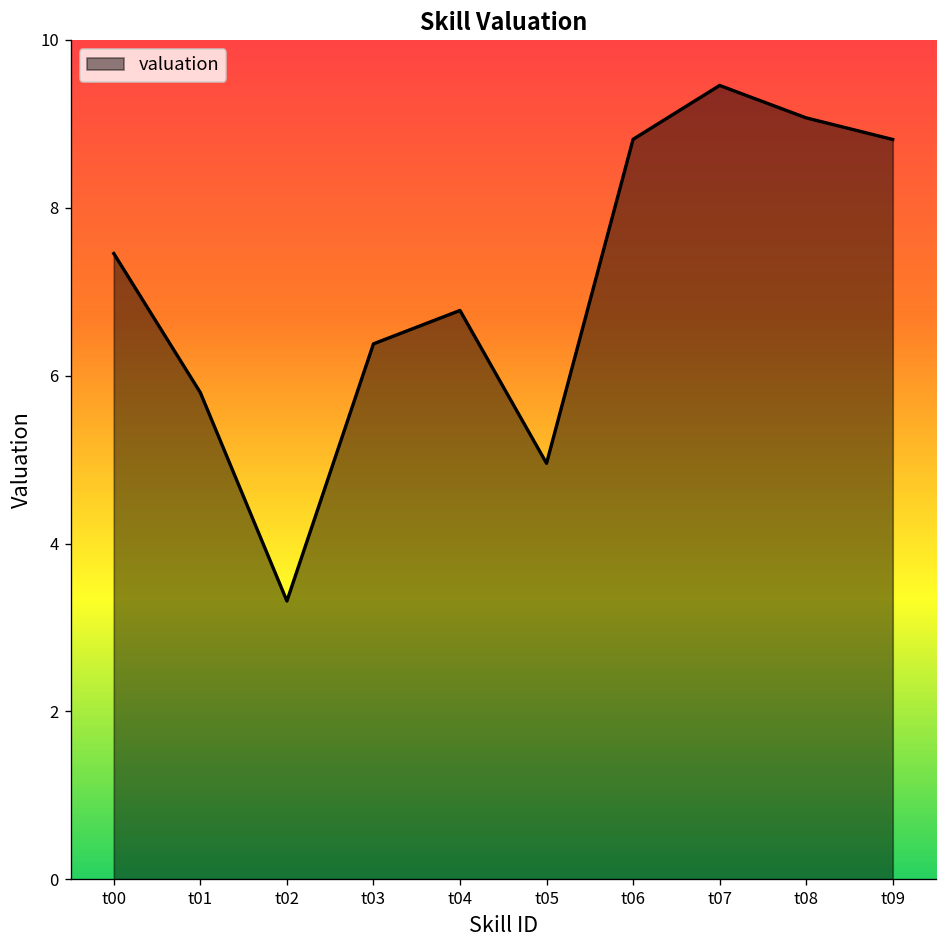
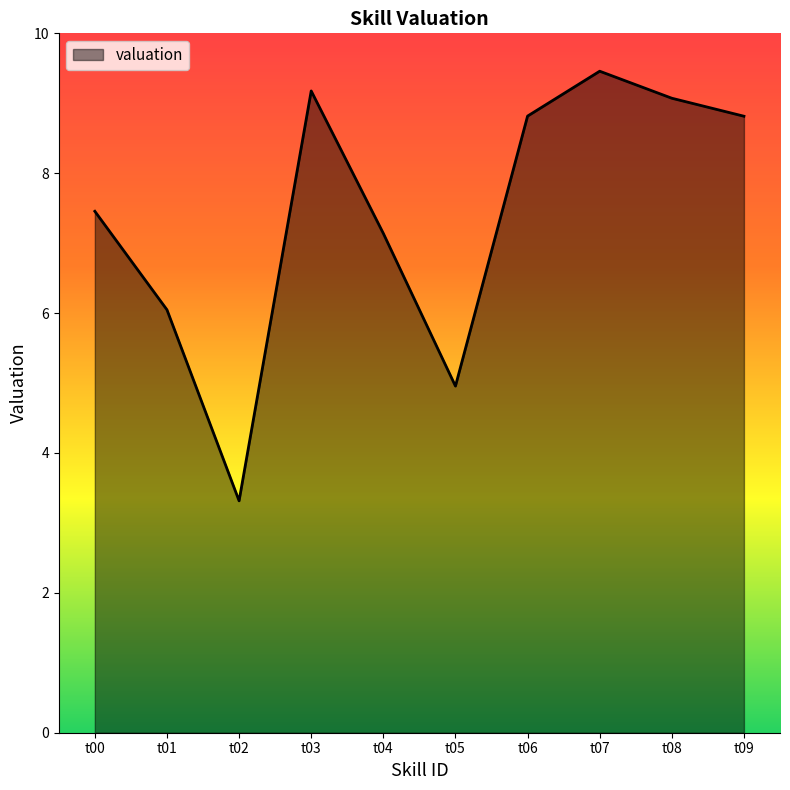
t01: 5.8 -> 6.0
t03: 6.4 -> 9.2
t04: 6.8 -> 7.1
